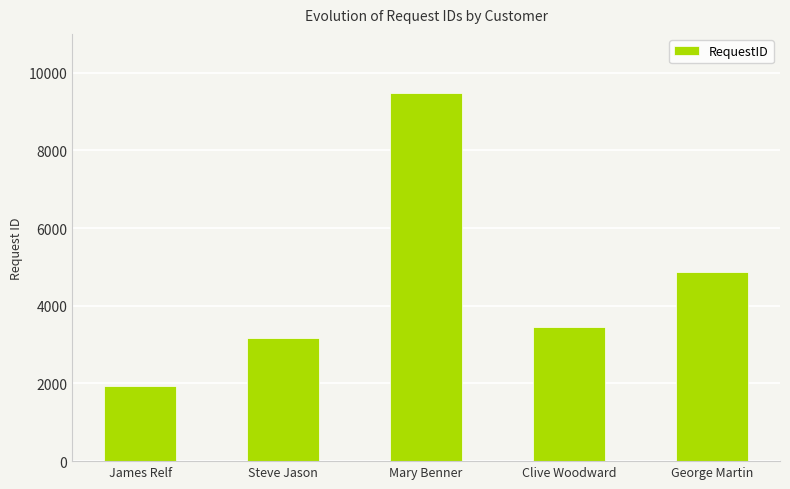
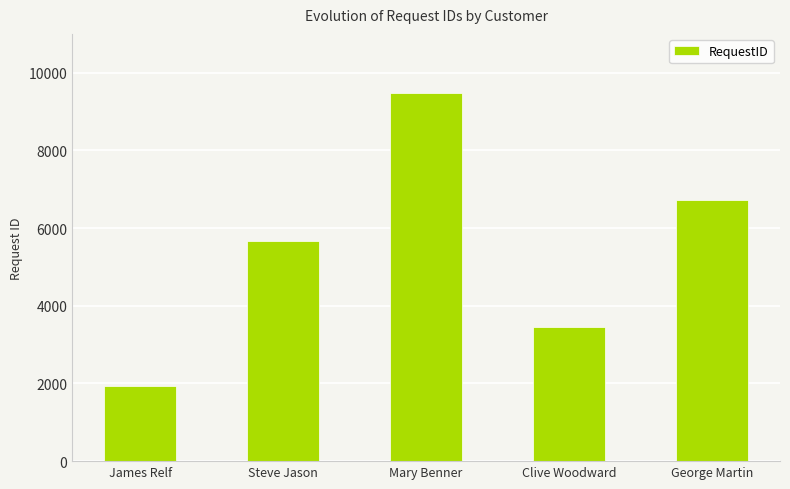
Steve Jason: 3200 -> 5700
George Martin: 4900 -> 6700
